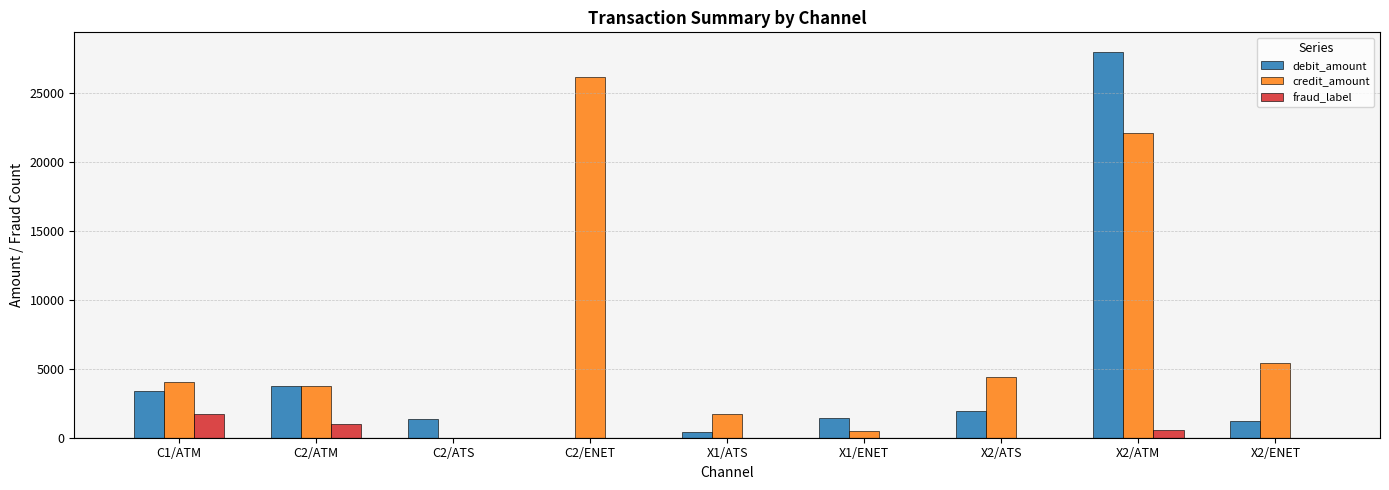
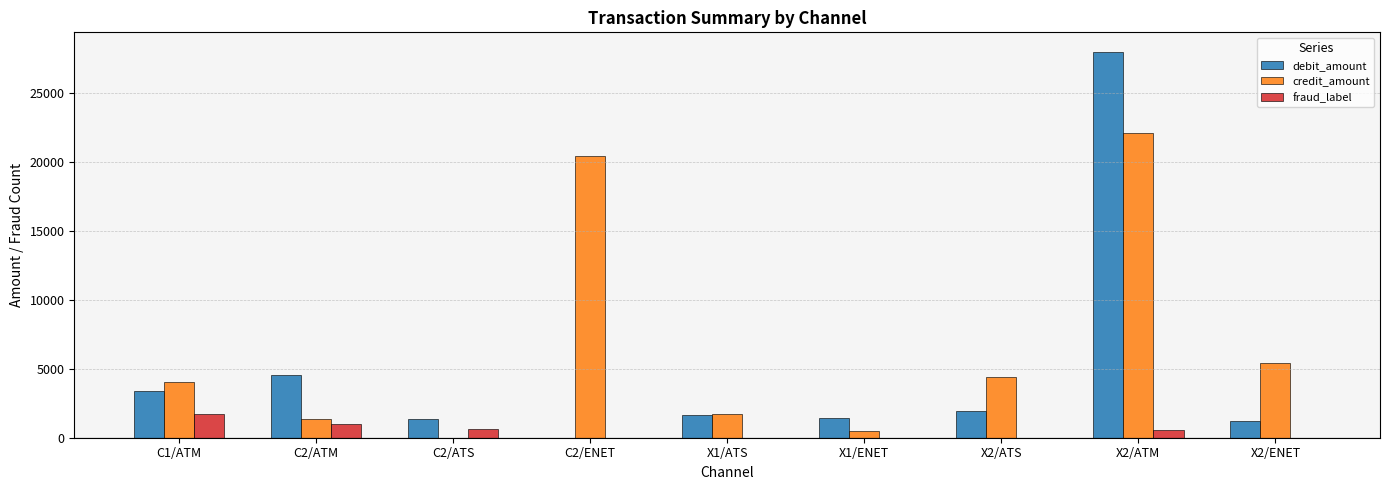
debit_amount, C2/ATM: 3700 -> 4500
credit_amount, C2/ATM: 3800 -> 1400
fraud_label, C2/ATS: 0 -> 600
credit_amount, C2/ENET: 26200 -> 20400
debit_amount, X1/ATS: 400 -> 1700
